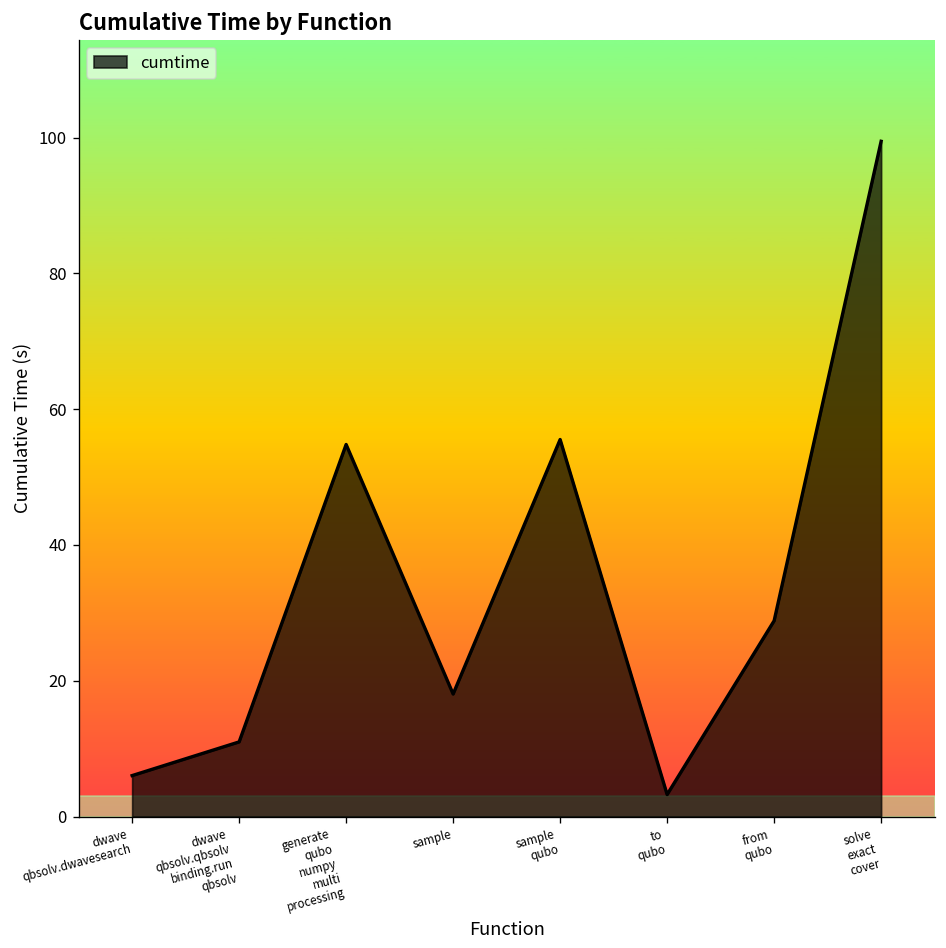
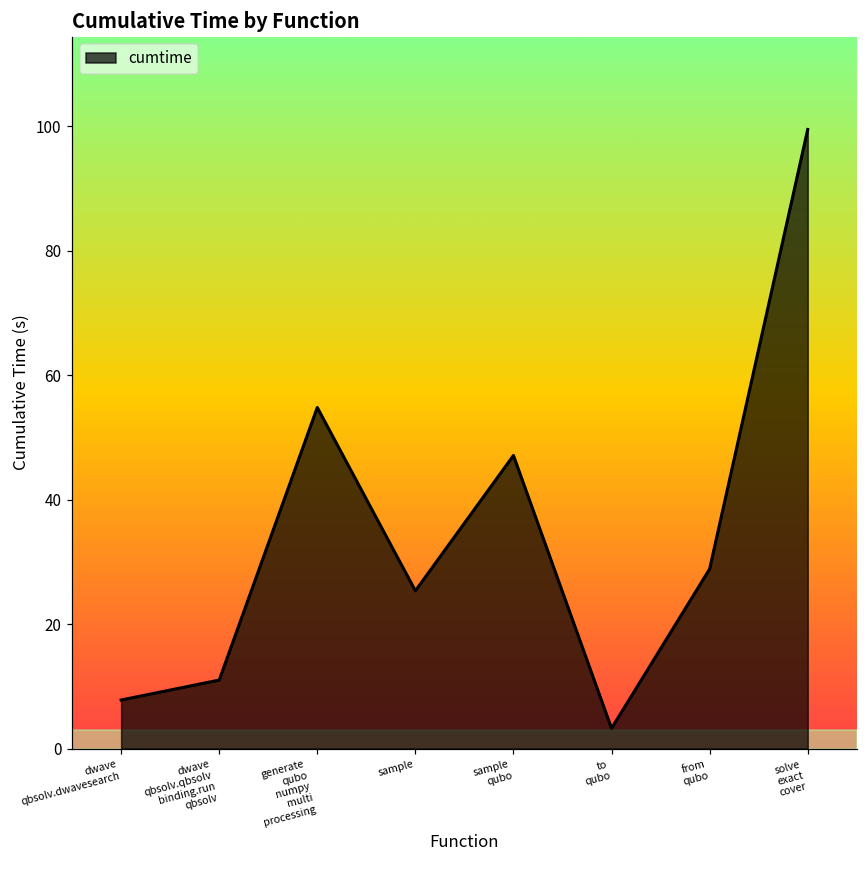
dwave qbsolv.dwavesearch: 6 -> 8
sample: 18 -> 25
sample qubo: 56 -> 47
